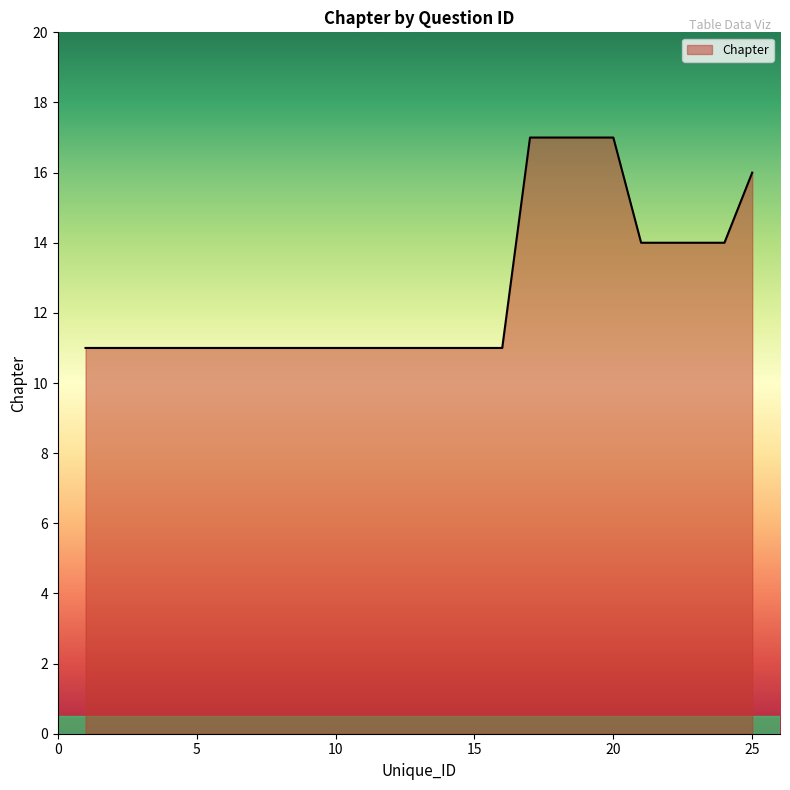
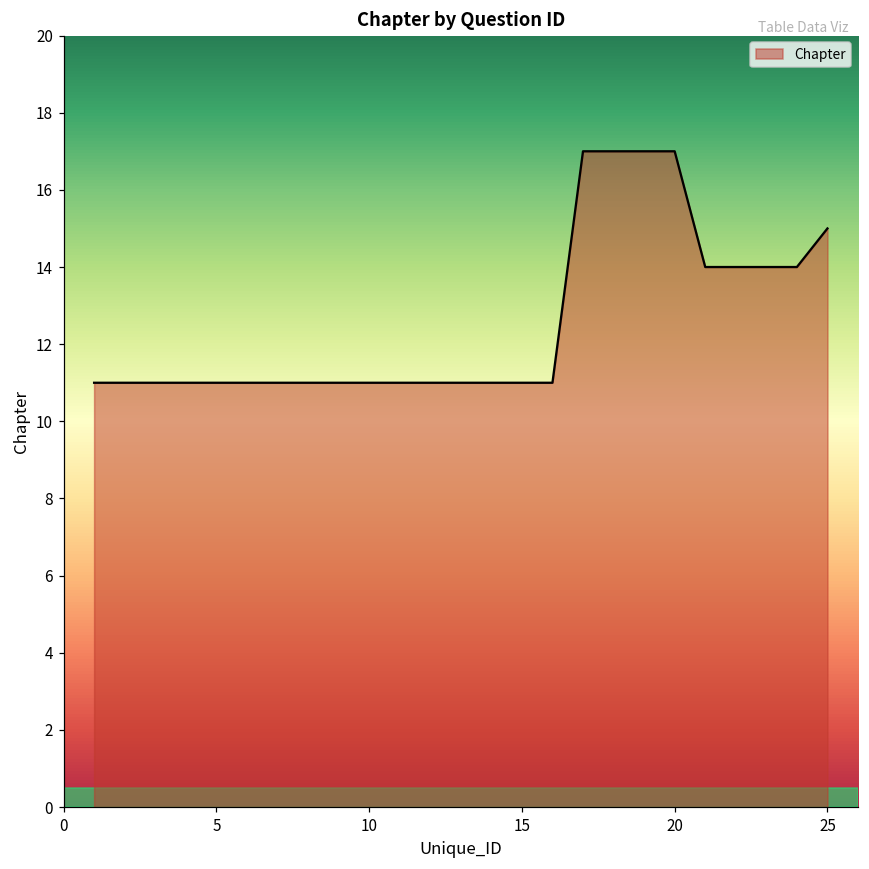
25: 16 -> 15
